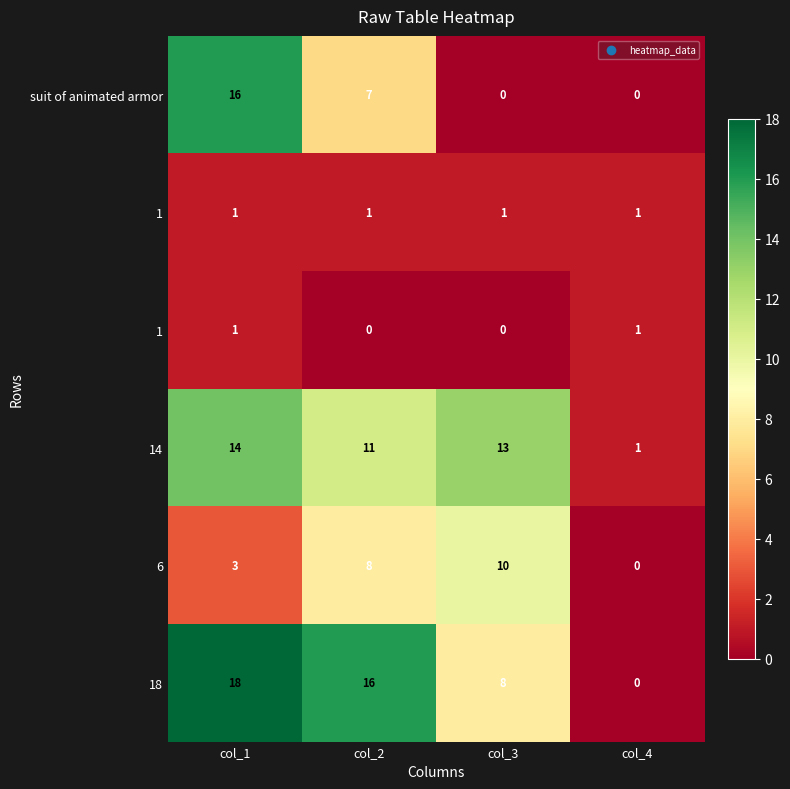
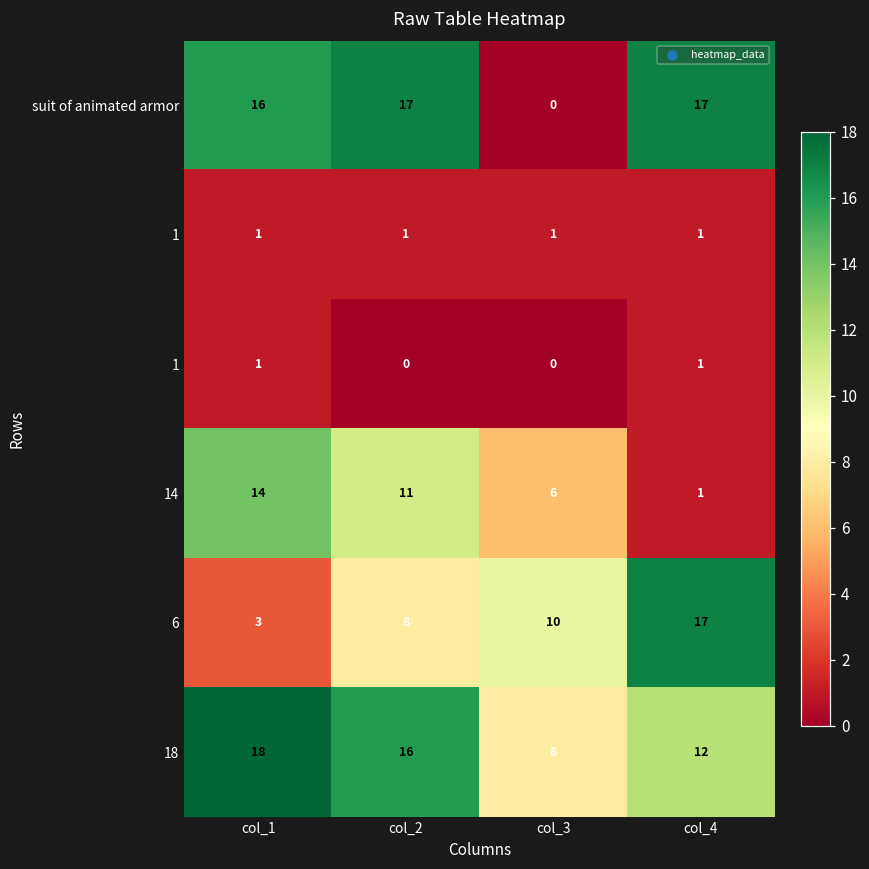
suit of animated armor, col_2: 7 -> 17
suit of animated armor, col_4: 0 -> 17
14, col_3: 13 -> 6
6, col_4: 0 -> 17
18, col_4: 0 -> 12
